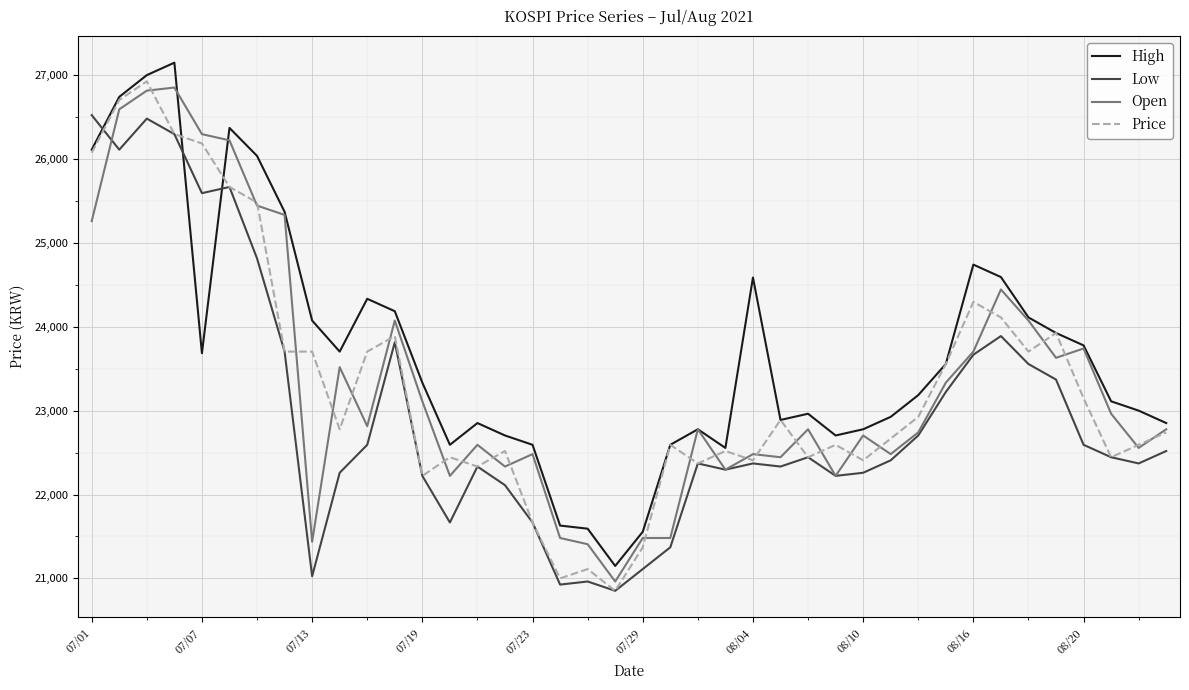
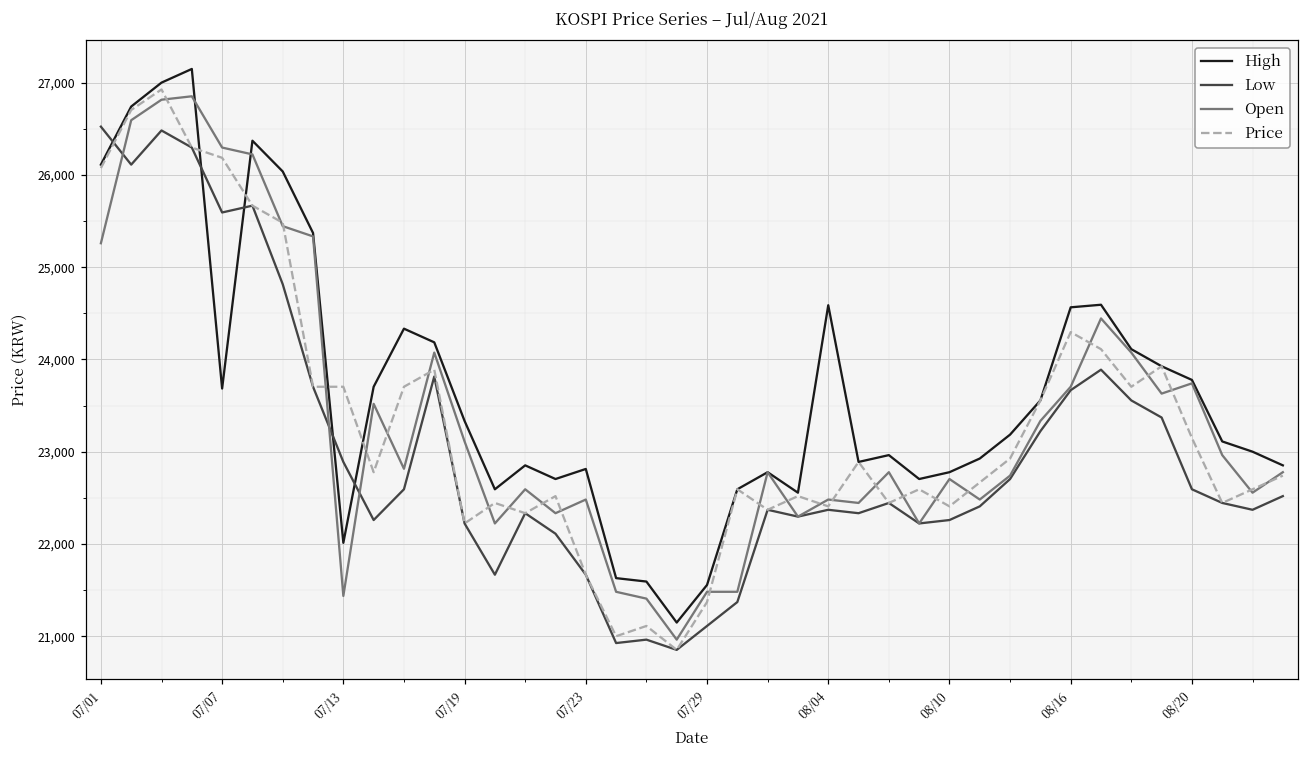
High, 07/13: 24,100 -> 22,000
Low, 07/13: 21,000 -> 22,900
High, 07/23: 22,600 -> 22,800
High, 08/16: 24,700 -> 24,600
